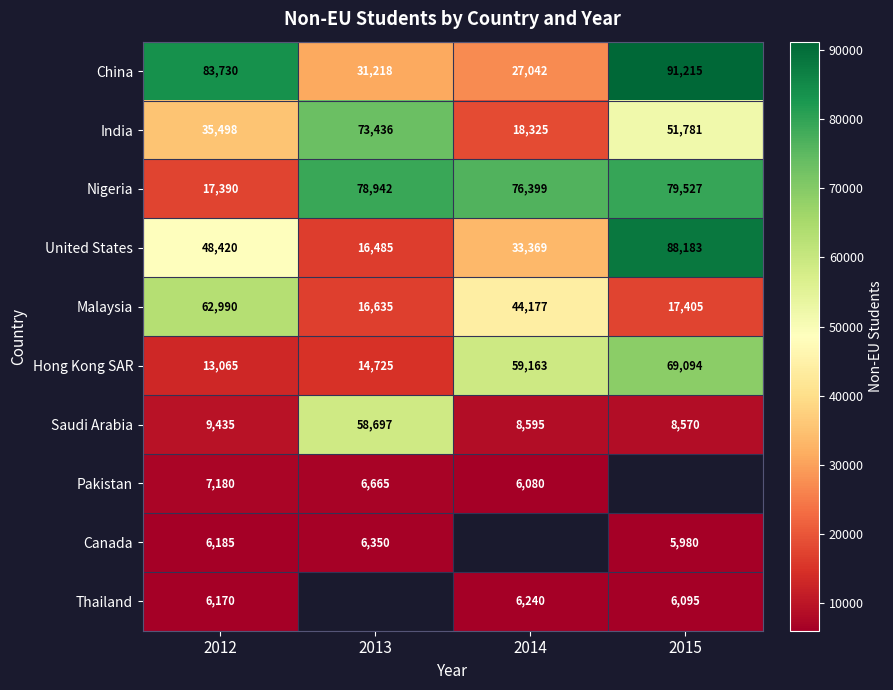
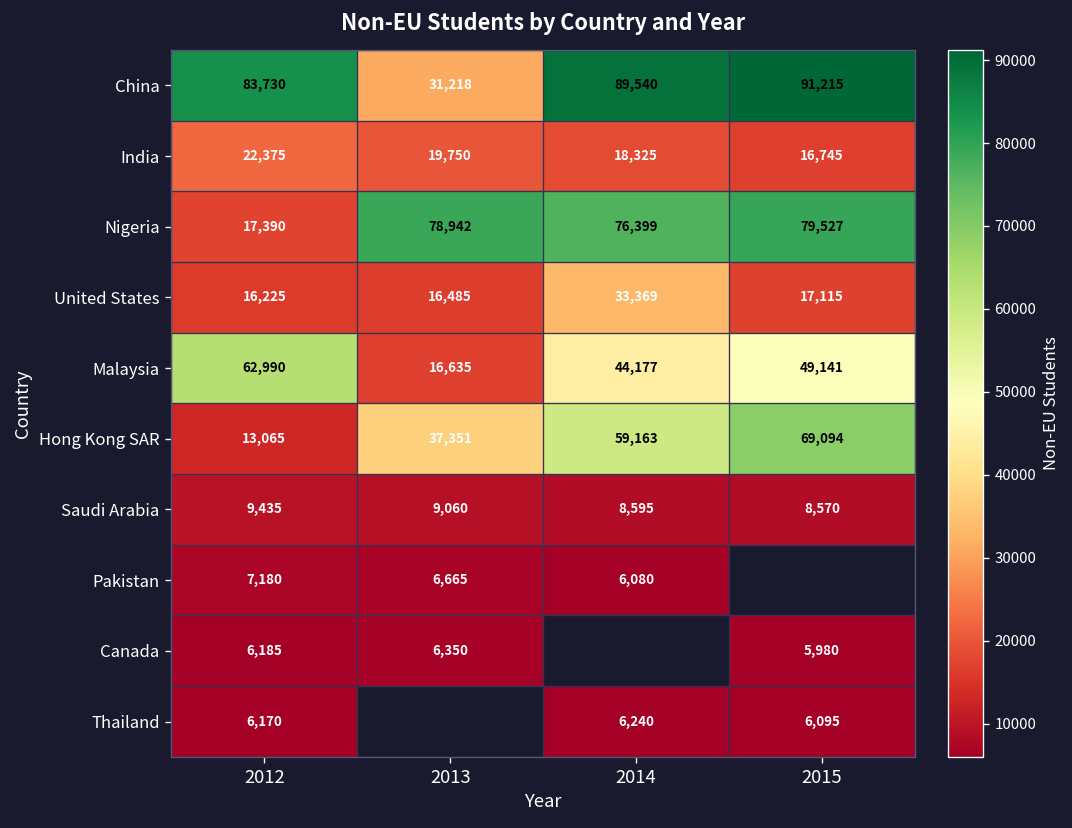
China, 2014: 27,042 -> 89,540
India, 2012: 35,498 -> 22,375
India, 2013: 73,436 -> 19,750
India, 2015: 51,781 -> 16,745
United States, 2012: 48,420 -> 16,225
United States, 2015: 88,183 -> 17,115
Malaysia, 2015: 17,405 -> 49,141
Hong Kong SAR, 2013: 14,725 -> 37,351
Saudi Arabia, 2013: 58,697 -> 9,060
